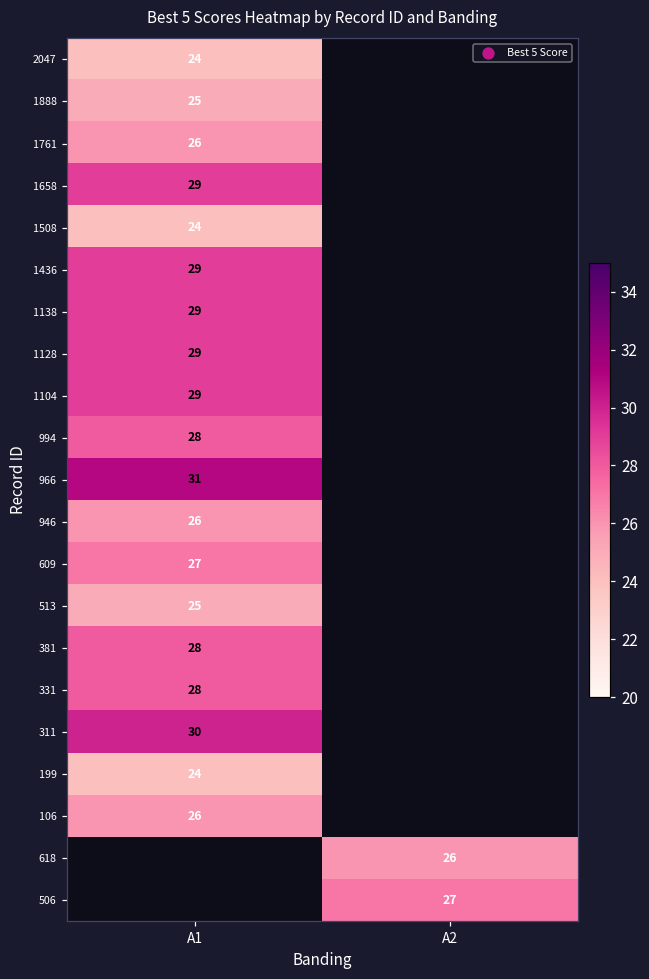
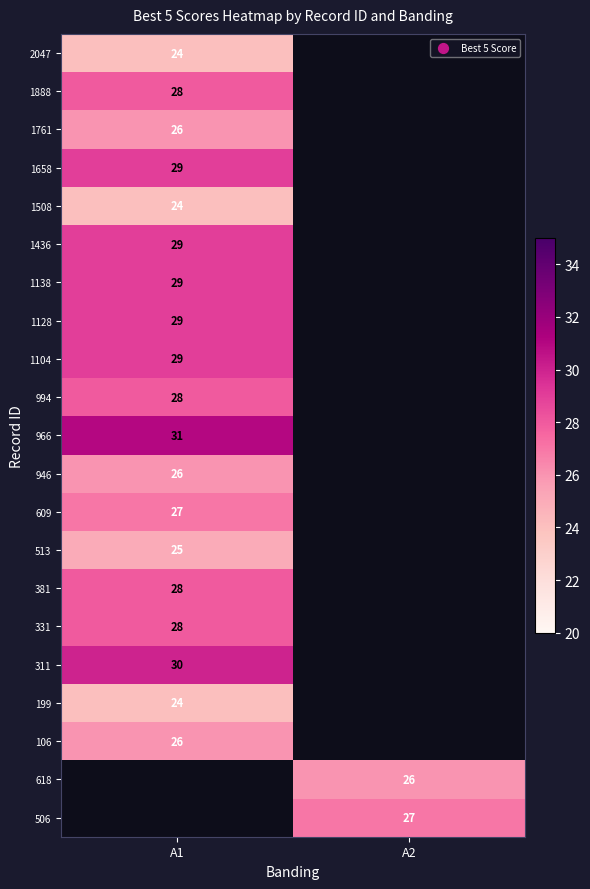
1888, A1: 25 -> 28
